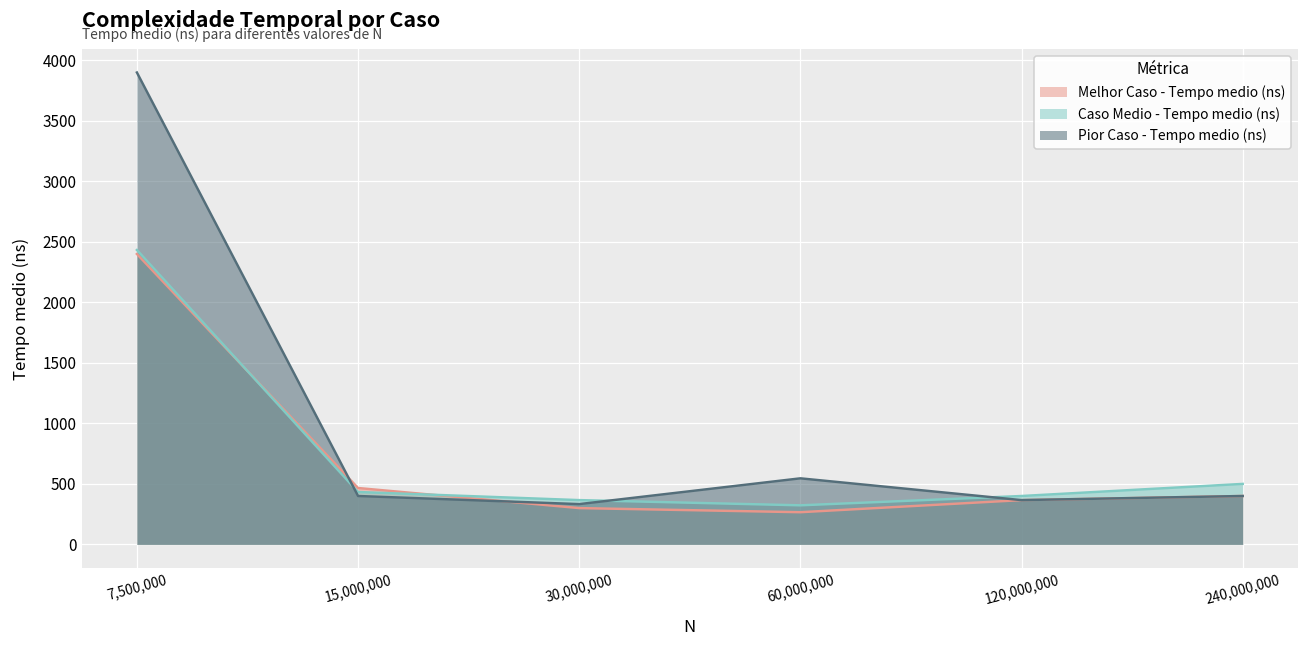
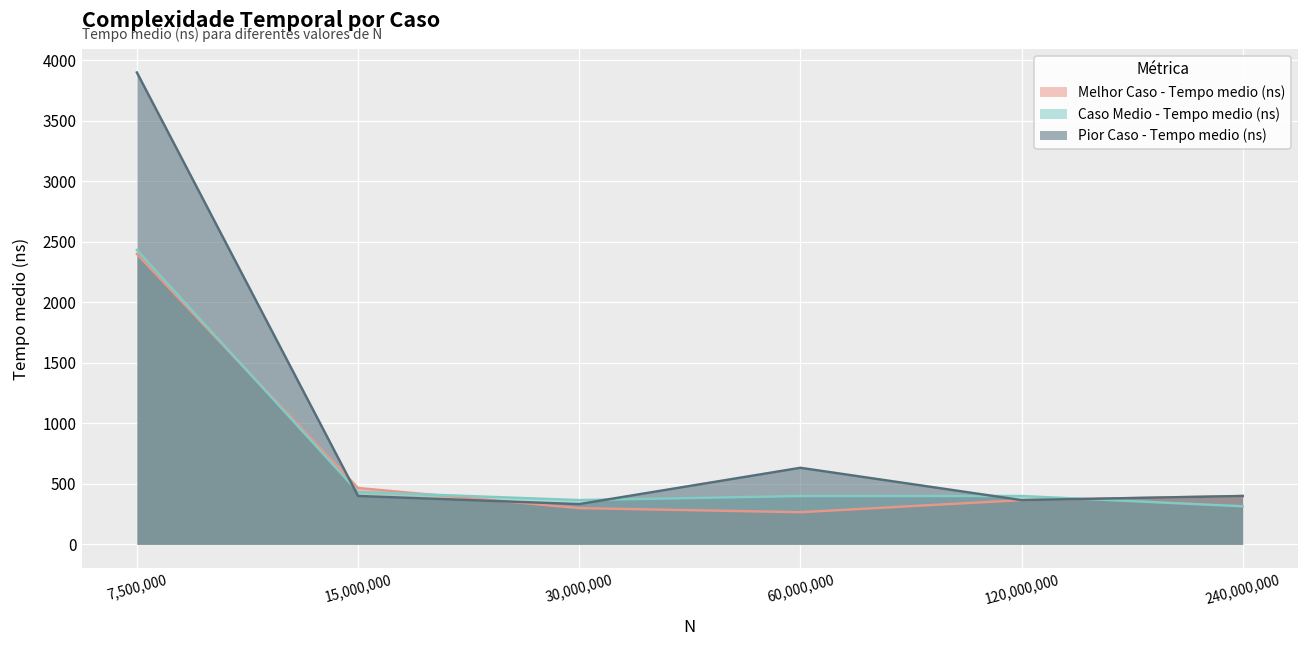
Caso Medio - Tempo medio (ns), 60,000,000: 320 -> 400
Pior Caso - Tempo medio (ns), 60,000,000: 550 -> 630
Caso Medio - Tempo medio (ns), 240,000,000: 500 -> 320
